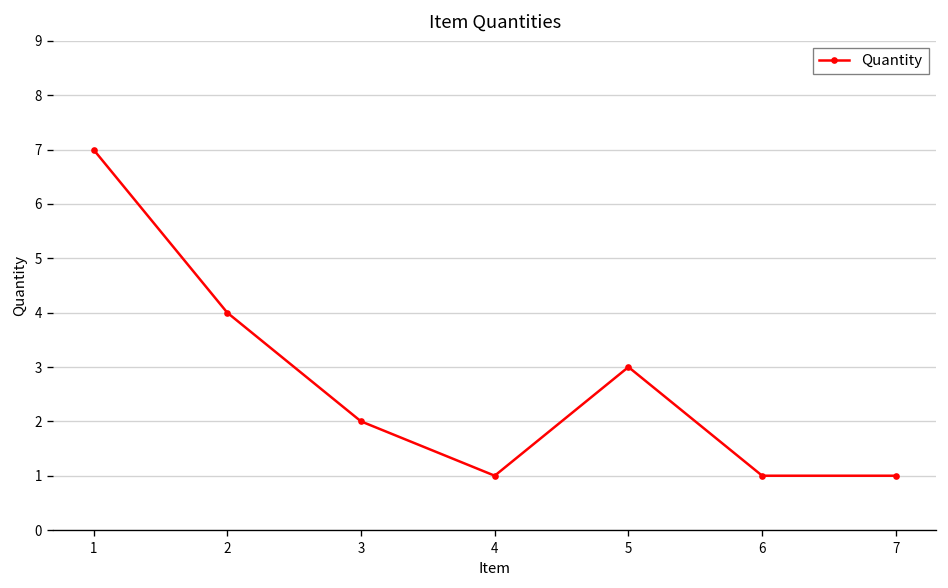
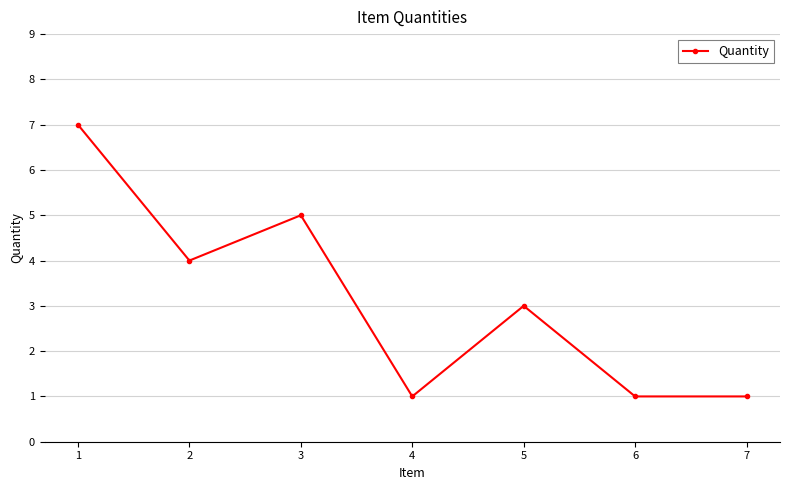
3: 2 -> 5
